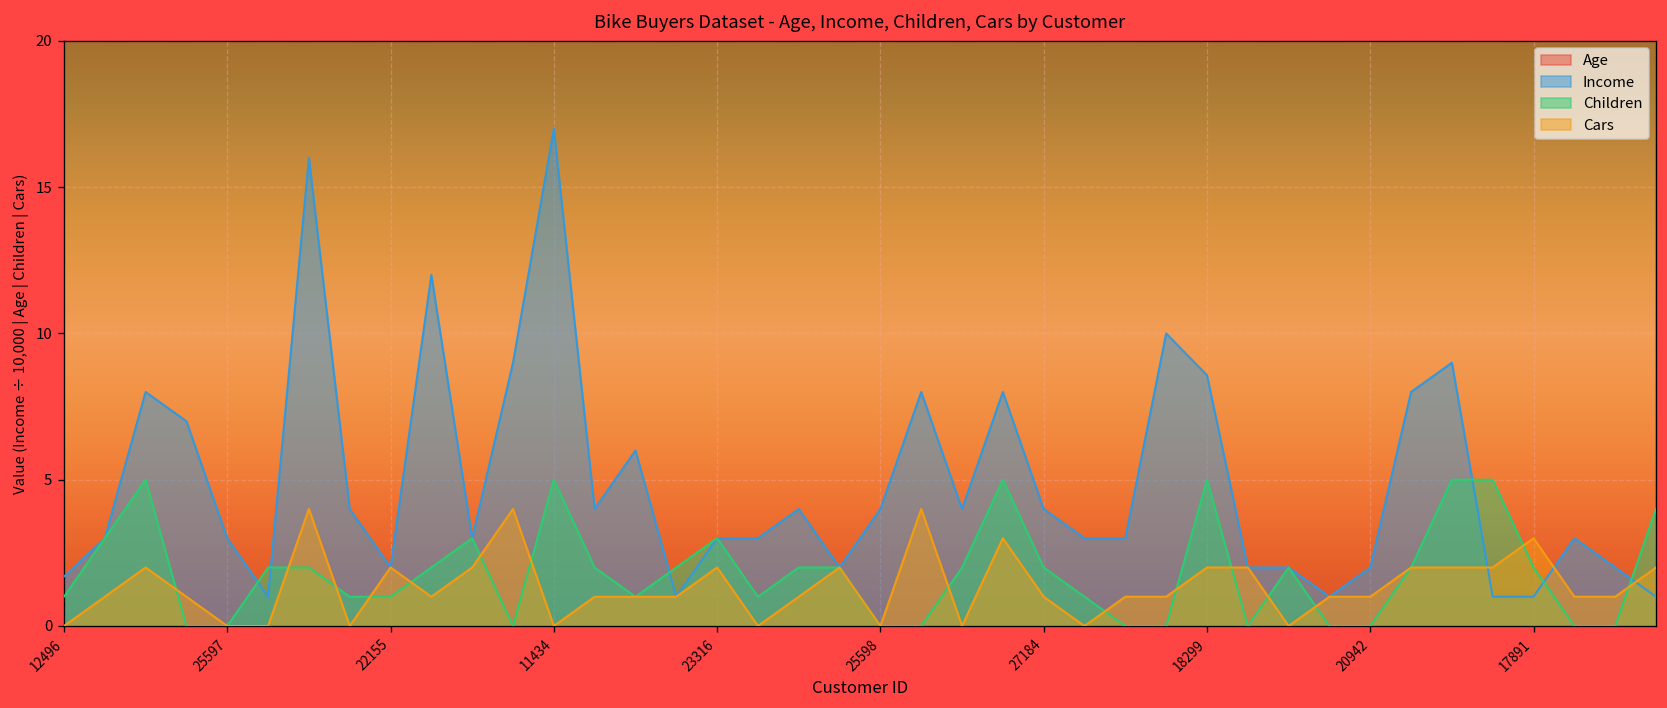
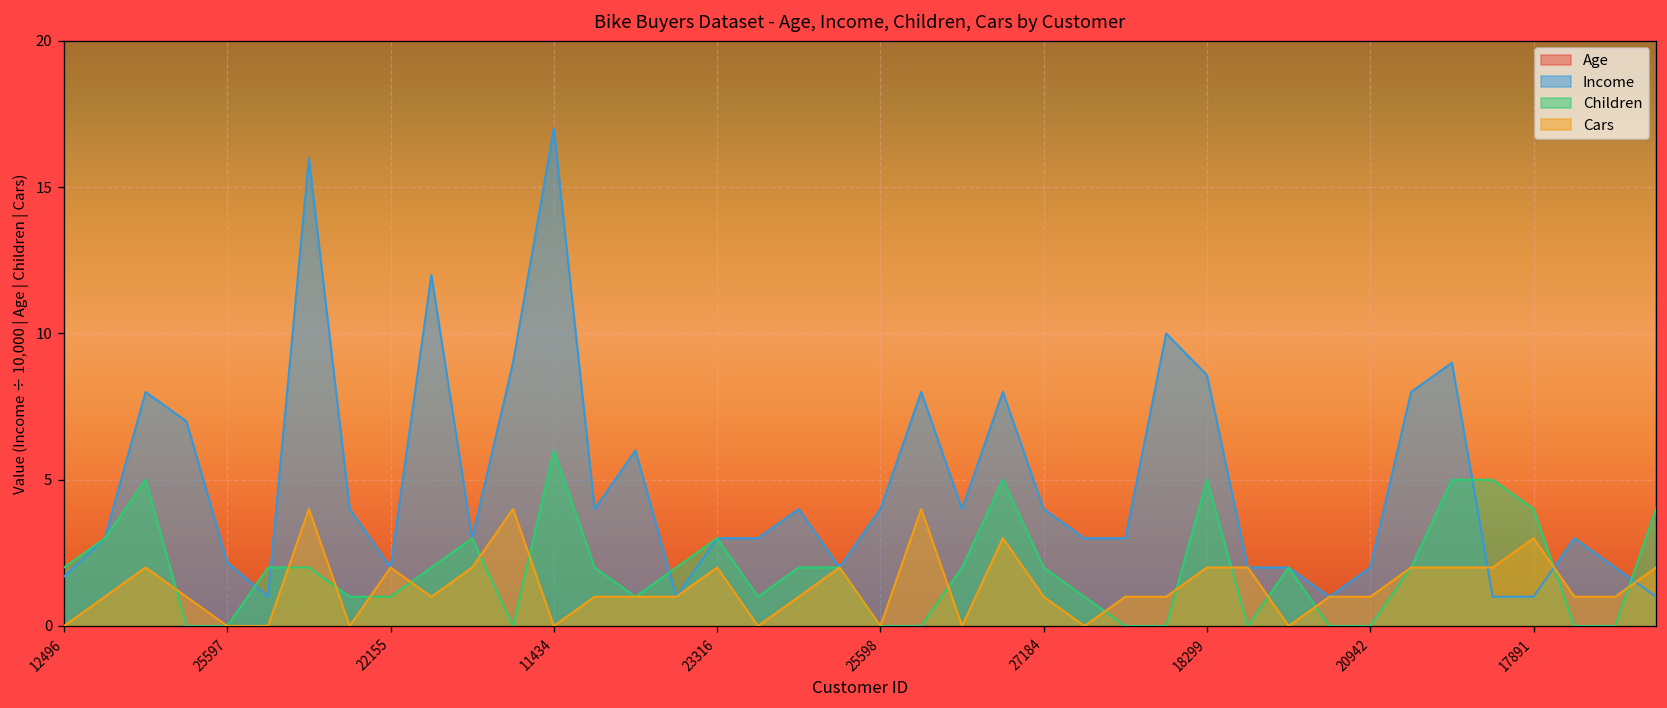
Children, 12496: 1 -> 2
Income, 25597: 3.0 -> 2.2
Children, 11434: 5 -> 6
Children, 17891: 2 -> 4
